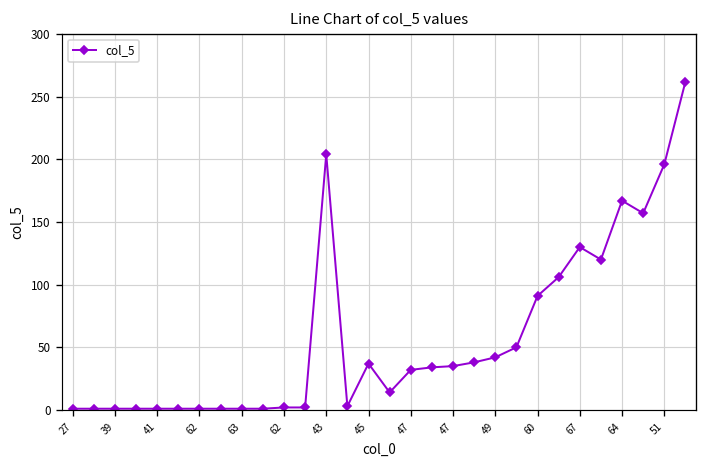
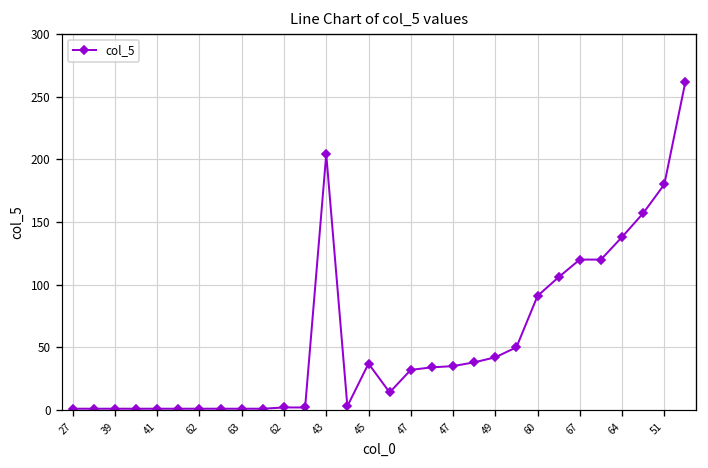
67: 130 -> 120
64: 167 -> 138
51: 196 -> 180
